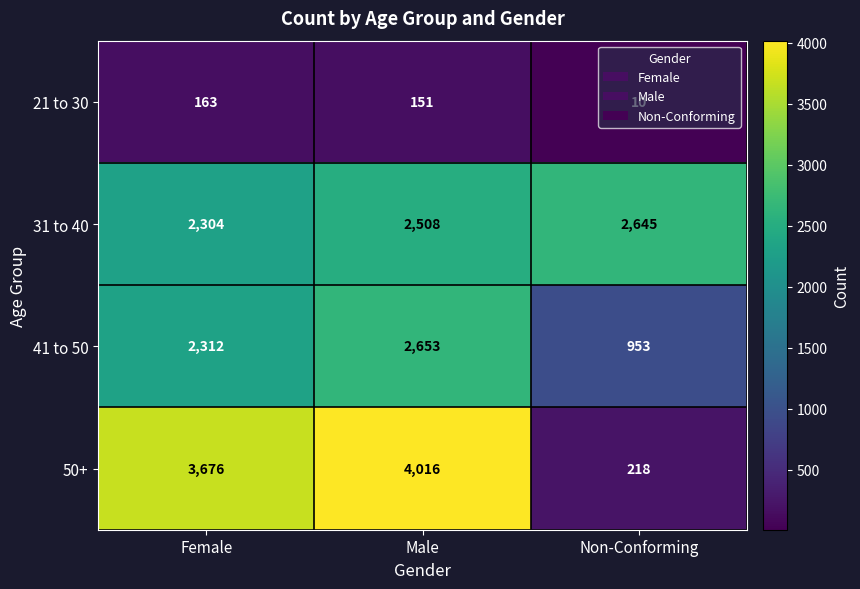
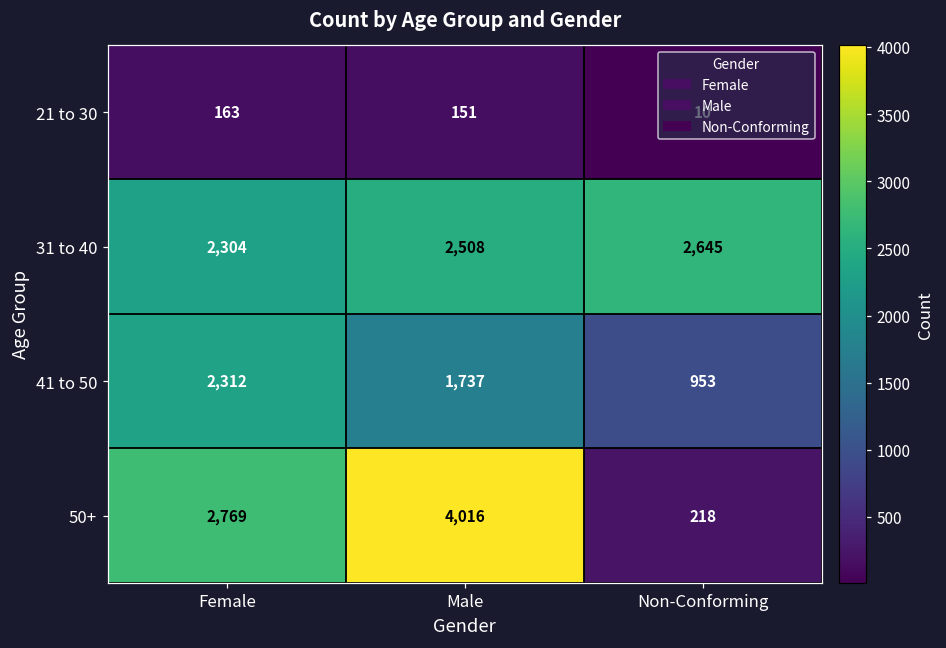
41 to 50, Male: 2,653 -> 1,737
50+, Female: 3,676 -> 2,769
